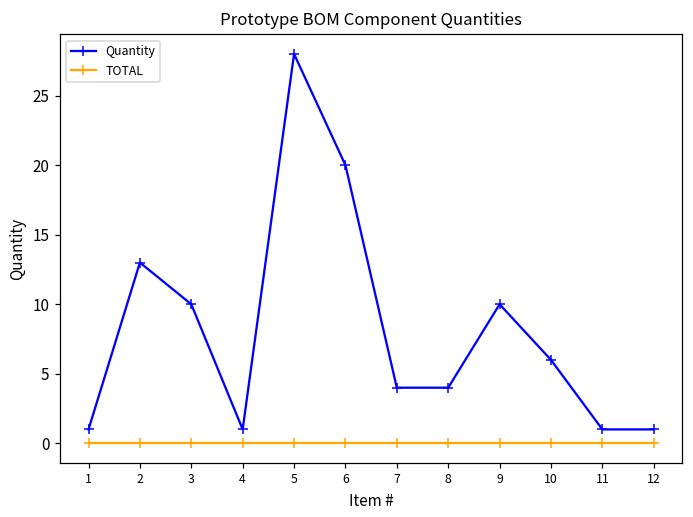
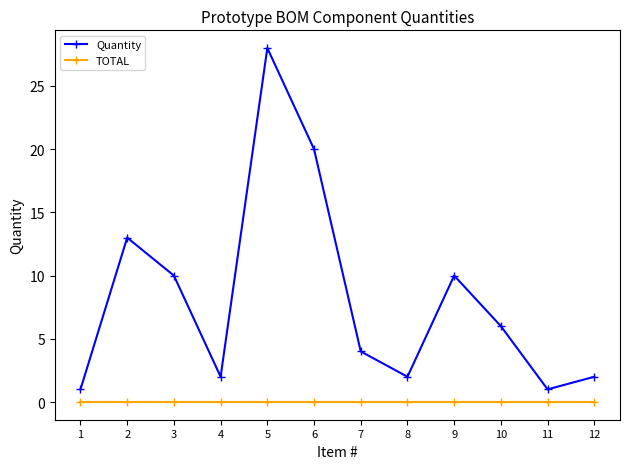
Quantity, 4: 1 -> 2
Quantity, 8: 4 -> 2
Quantity, 12: 1 -> 2
